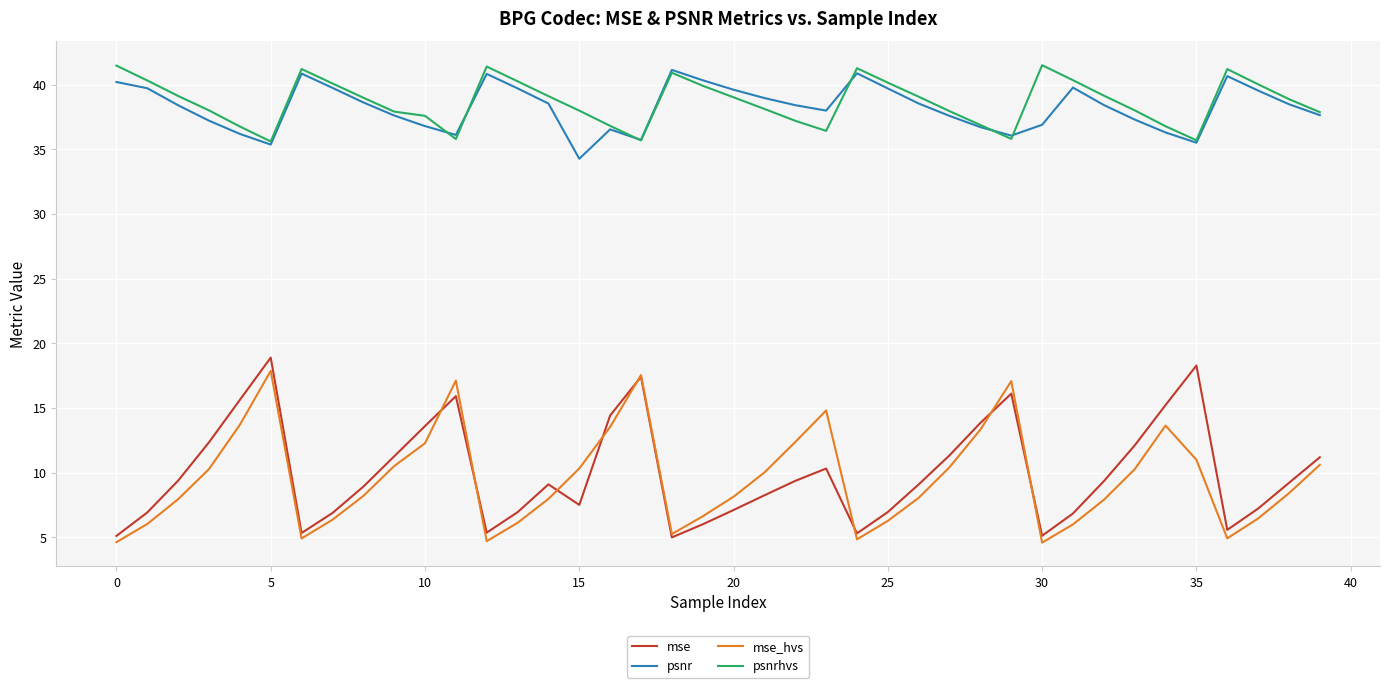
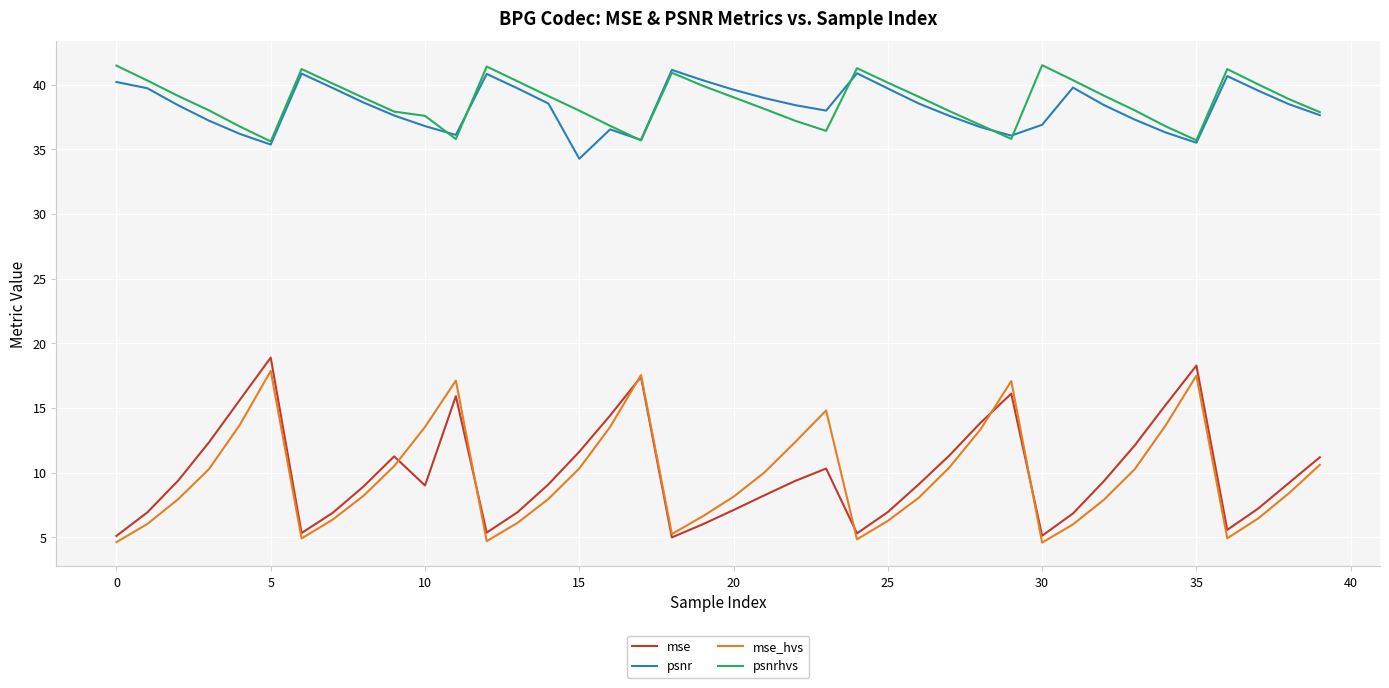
mse, 10: 13.6 -> 9.0
mse_hvs, 10: 12.3 -> 13.5
mse, 15: 7.5 -> 11.6
mse_hvs, 35: 11.0 -> 17.5
